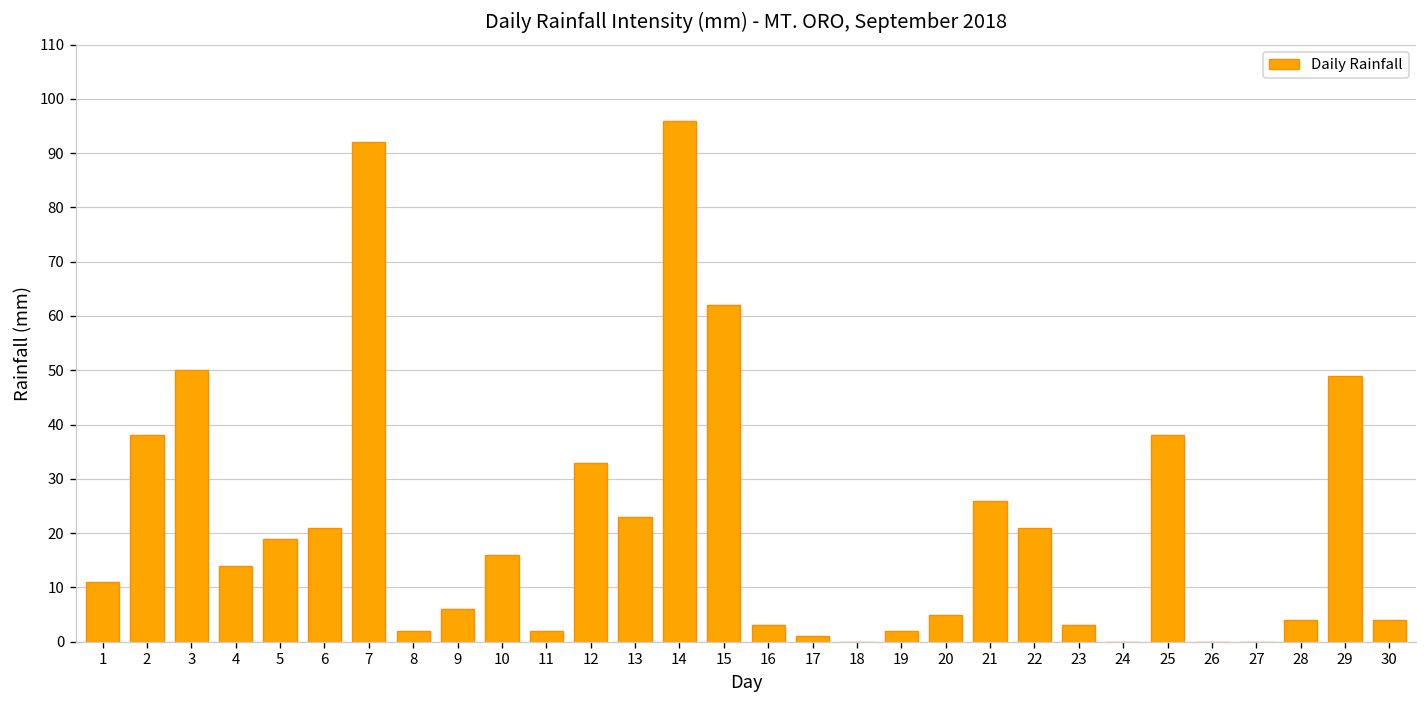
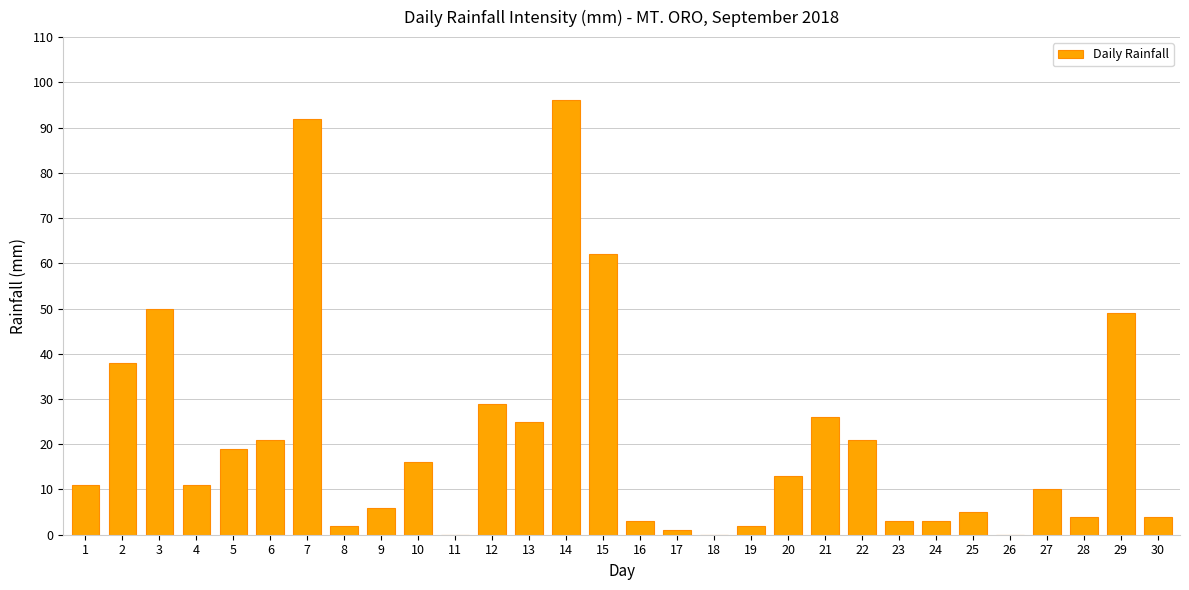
4: 14 -> 11
11: 2 -> 0
12: 33 -> 29
13: 23 -> 25
20: 5 -> 13
24: 0 -> 3
25: 38 -> 5
27: 0 -> 10
